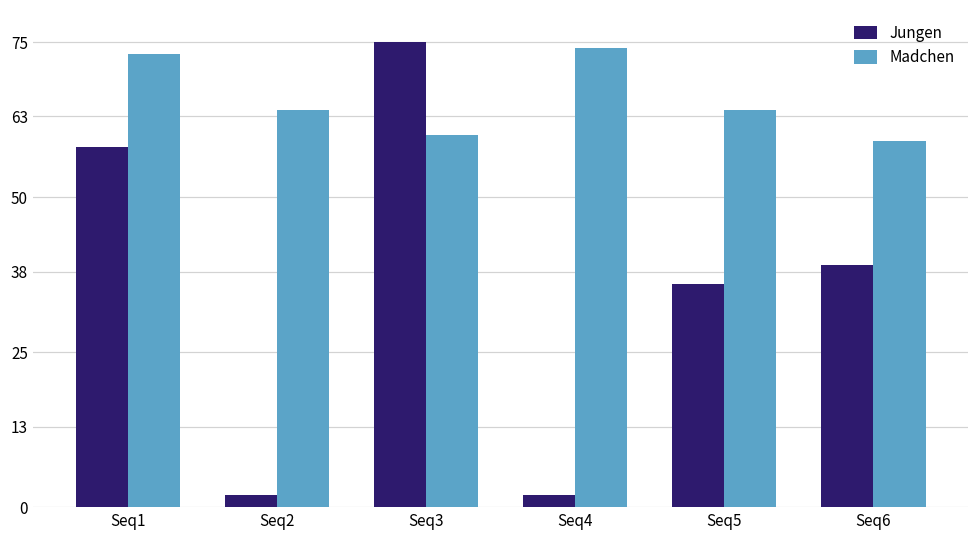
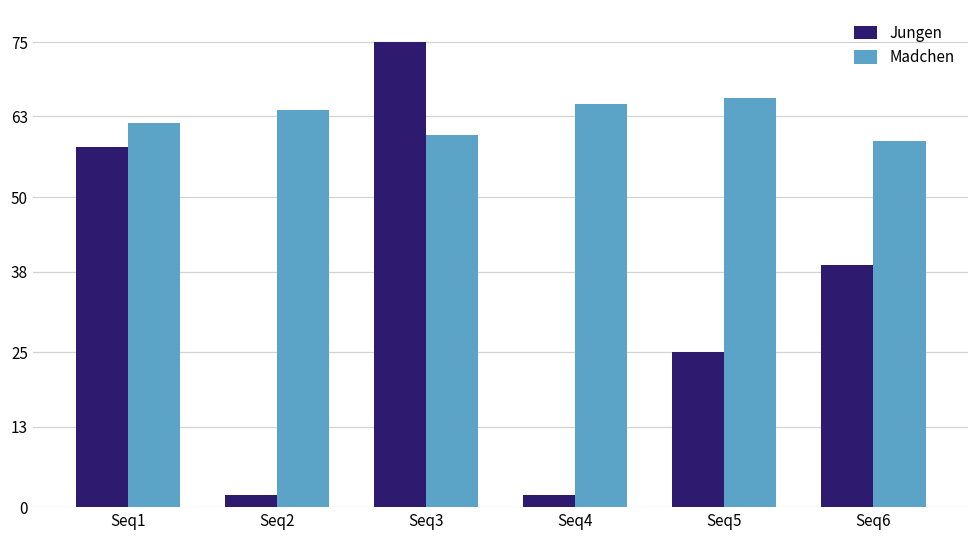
Madchen, Seq1: 73 -> 62
Madchen, Seq4: 74 -> 65
Jungen, Seq5: 36 -> 25
Madchen, Seq5: 64 -> 66
